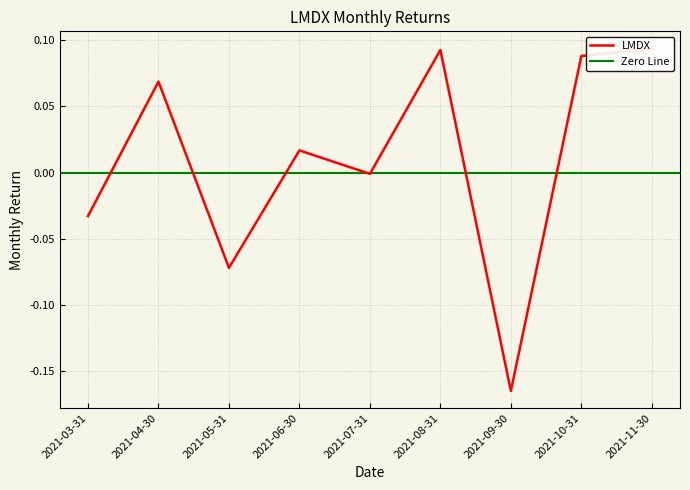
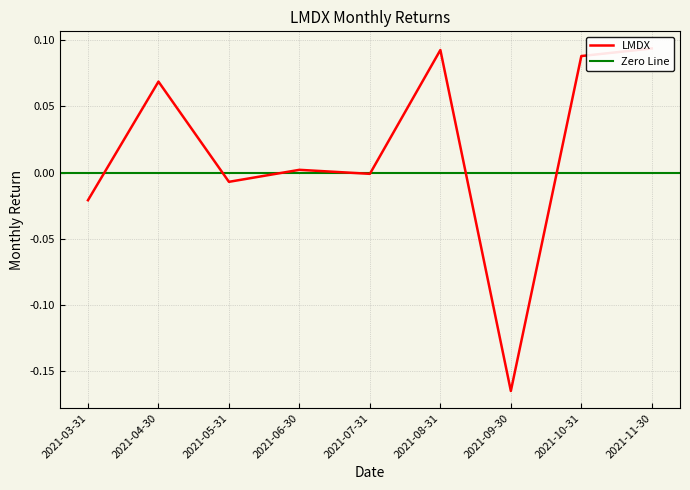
2021-03-31: -0.033 -> -0.021
2021-05-31: -0.072 -> -0.007
2021-06-30: 0.017 -> 0.002
